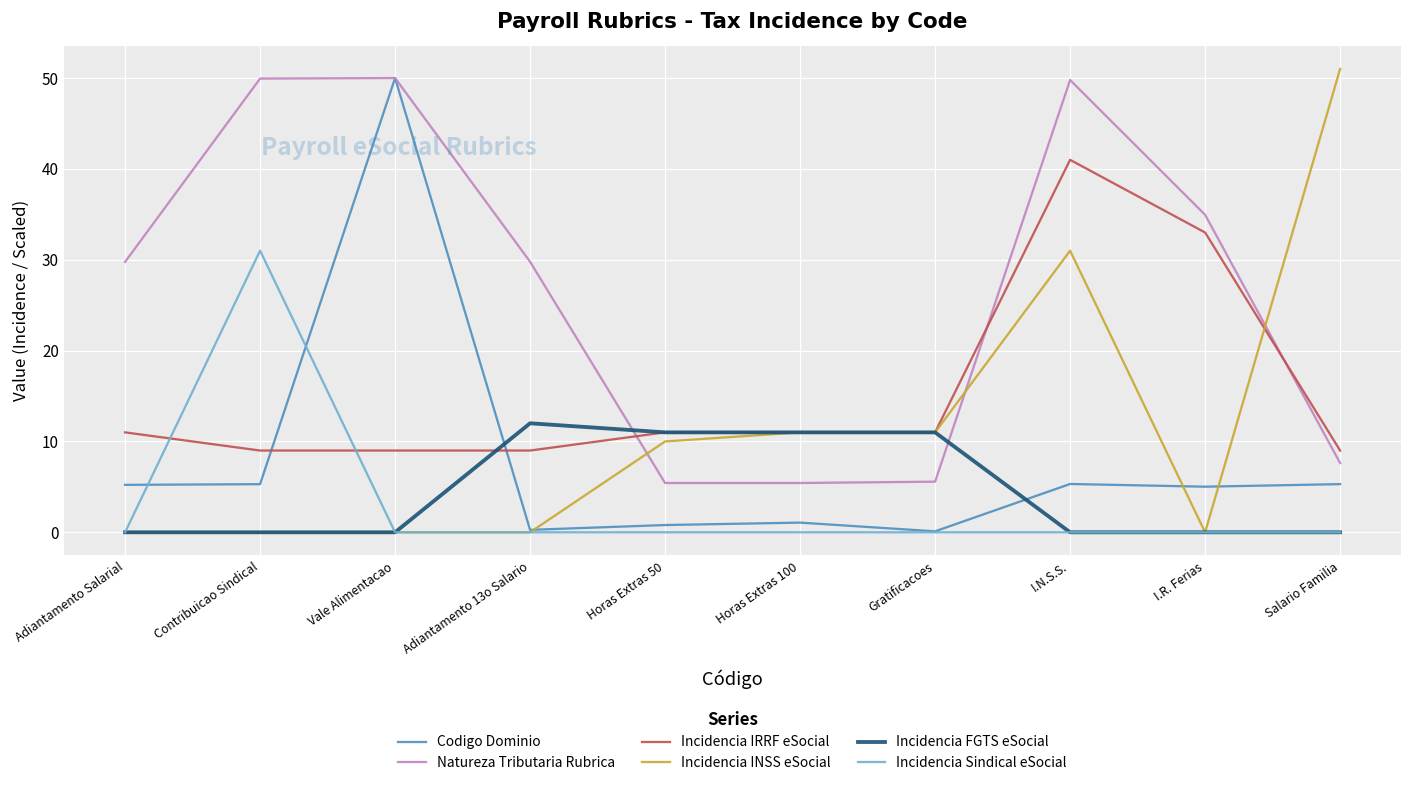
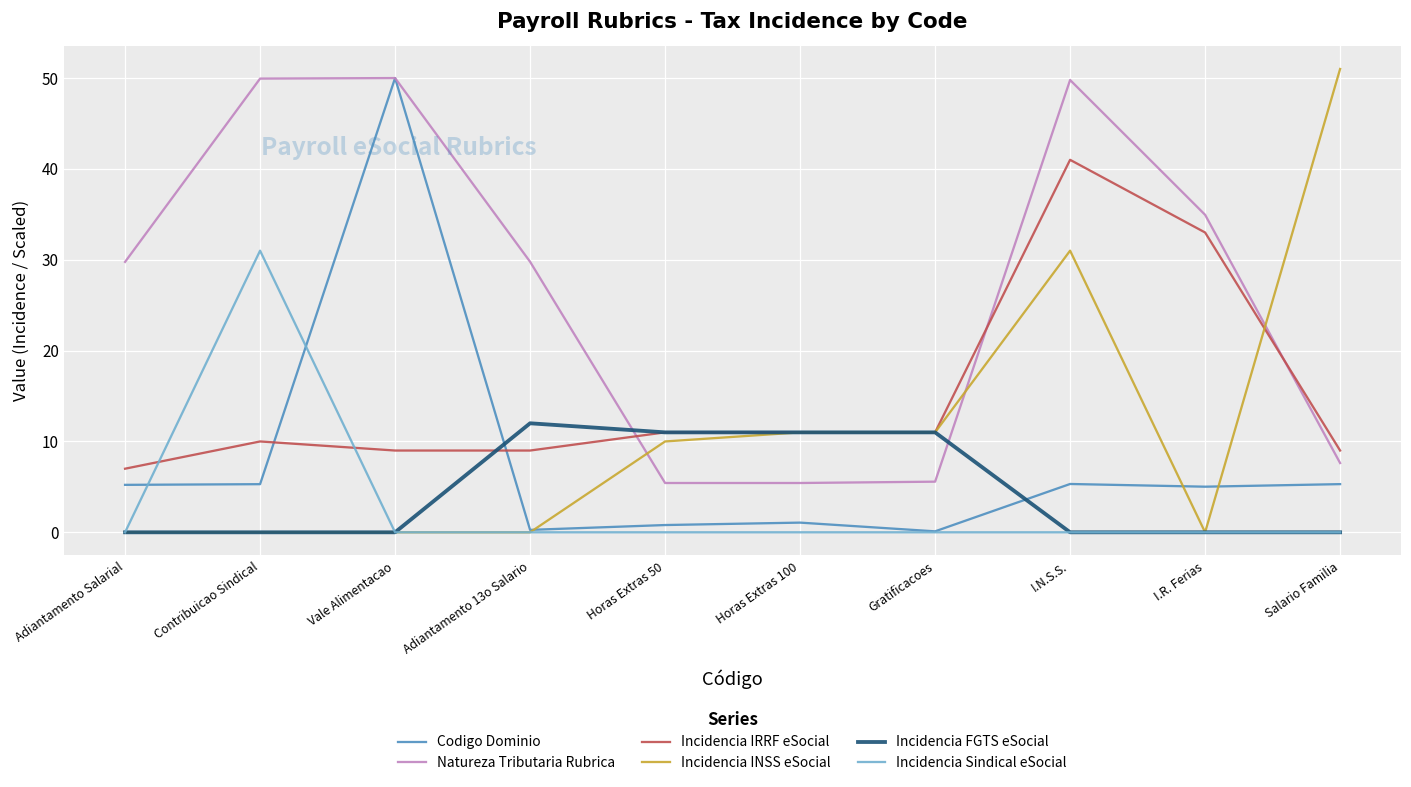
Incidencia IRRF eSocial, Adiantamento Salarial: 11 -> 7
Incidencia IRRF eSocial, Contribuicao Sindical: 9 -> 10
